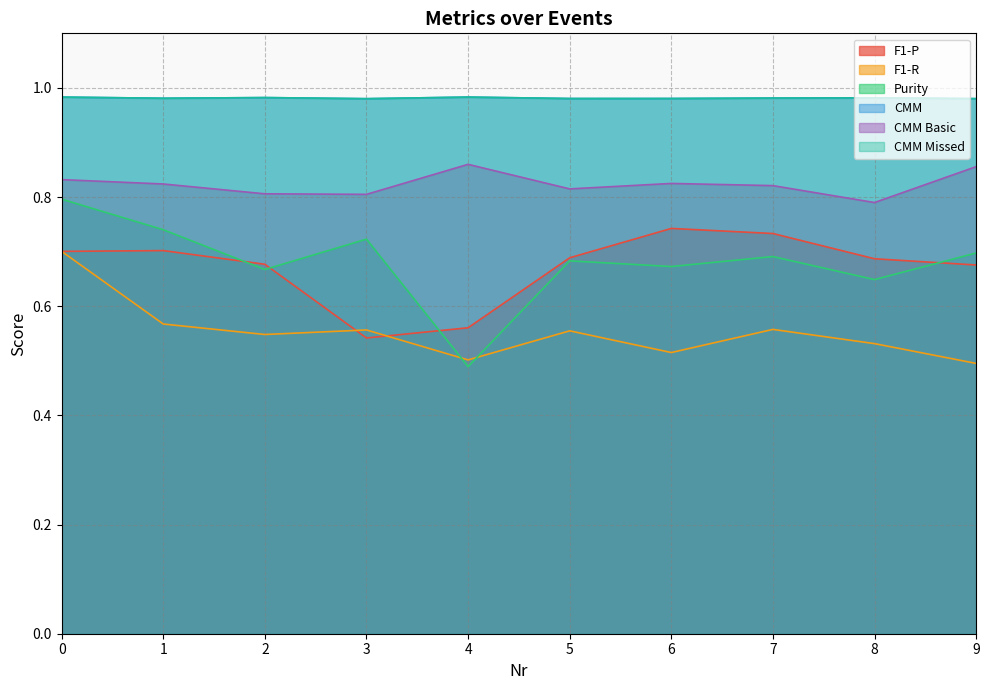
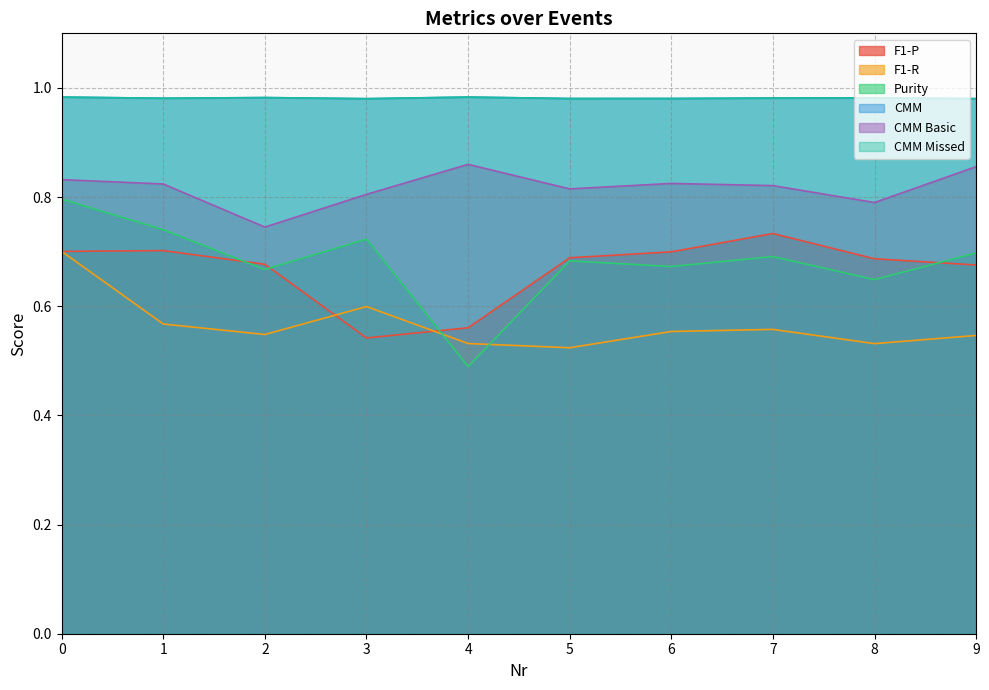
CMM Basic, 2: 0.81 -> 0.75
F1-R, 3: 0.56 -> 0.60
F1-R, 4: 0.50 -> 0.53
F1-R, 5: 0.55 -> 0.52
F1-P, 6: 0.74 -> 0.70
F1-R, 6: 0.52 -> 0.55
F1-R, 9: 0.50 -> 0.55
